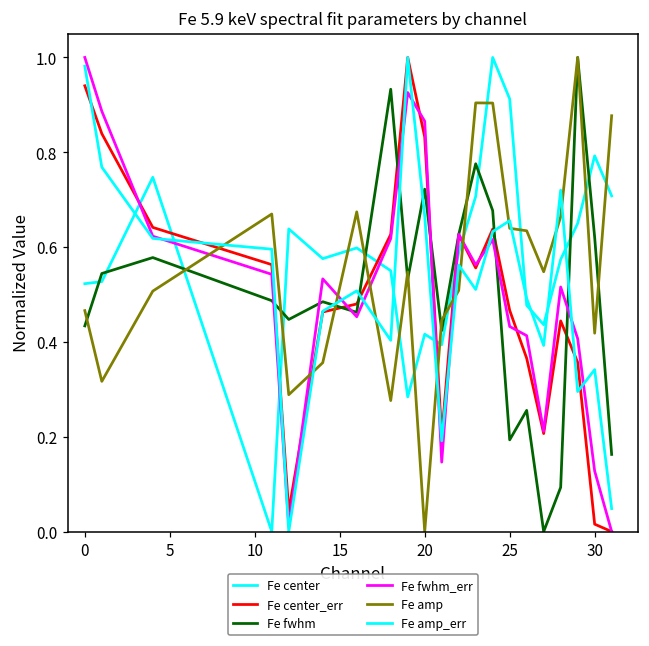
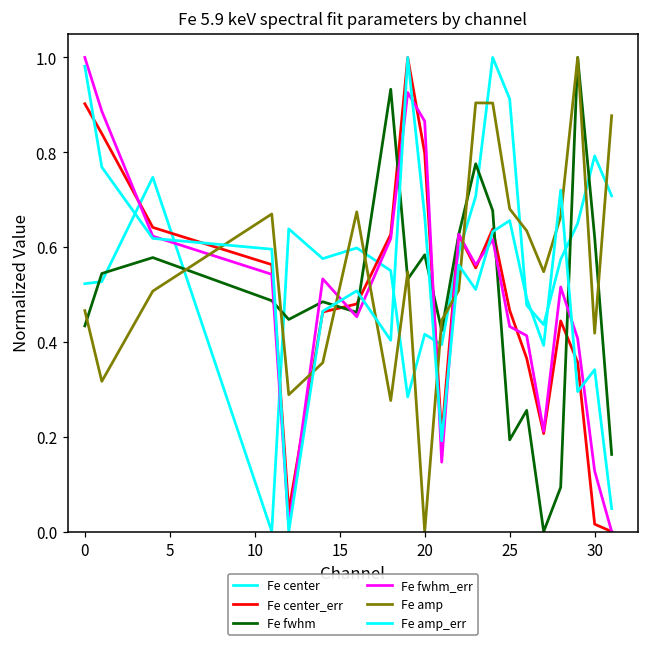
Fe center_err, 0: 0.94 -> 0.90
Fe center_err, 20: 0.83 -> 0.80
Fe fwhm, 20: 0.72 -> 0.58
Fe amp, 25: 0.64 -> 0.68
